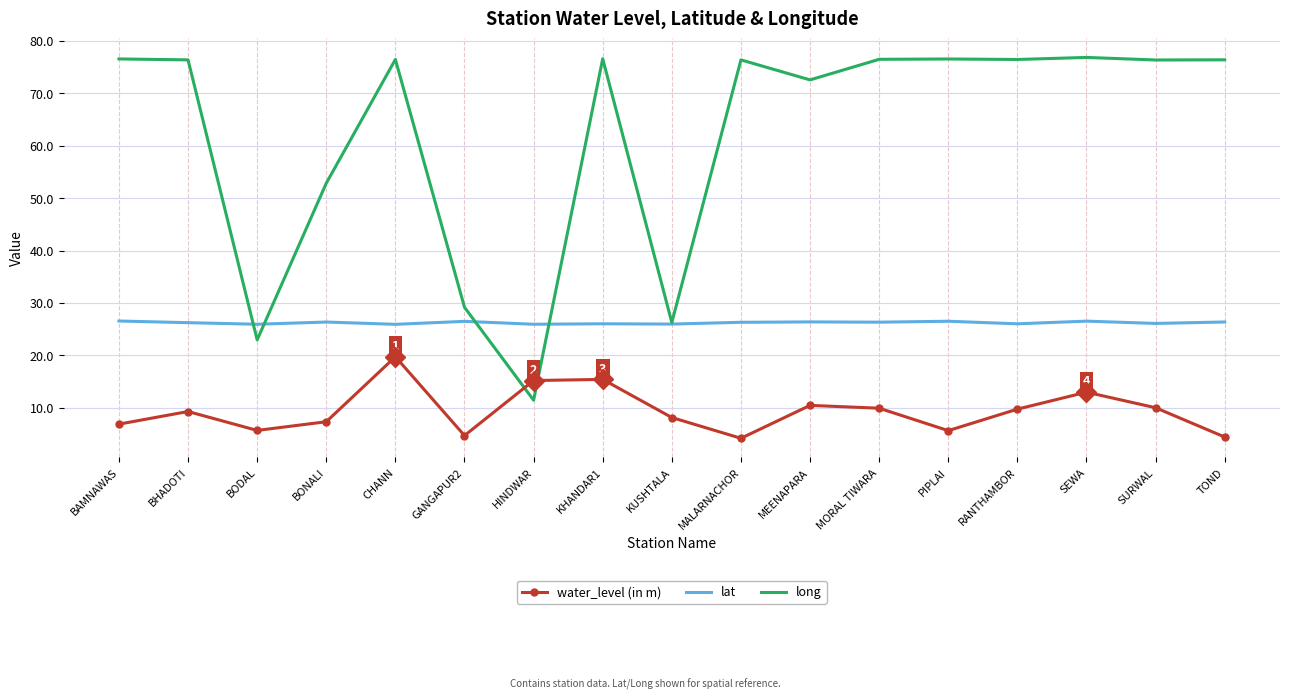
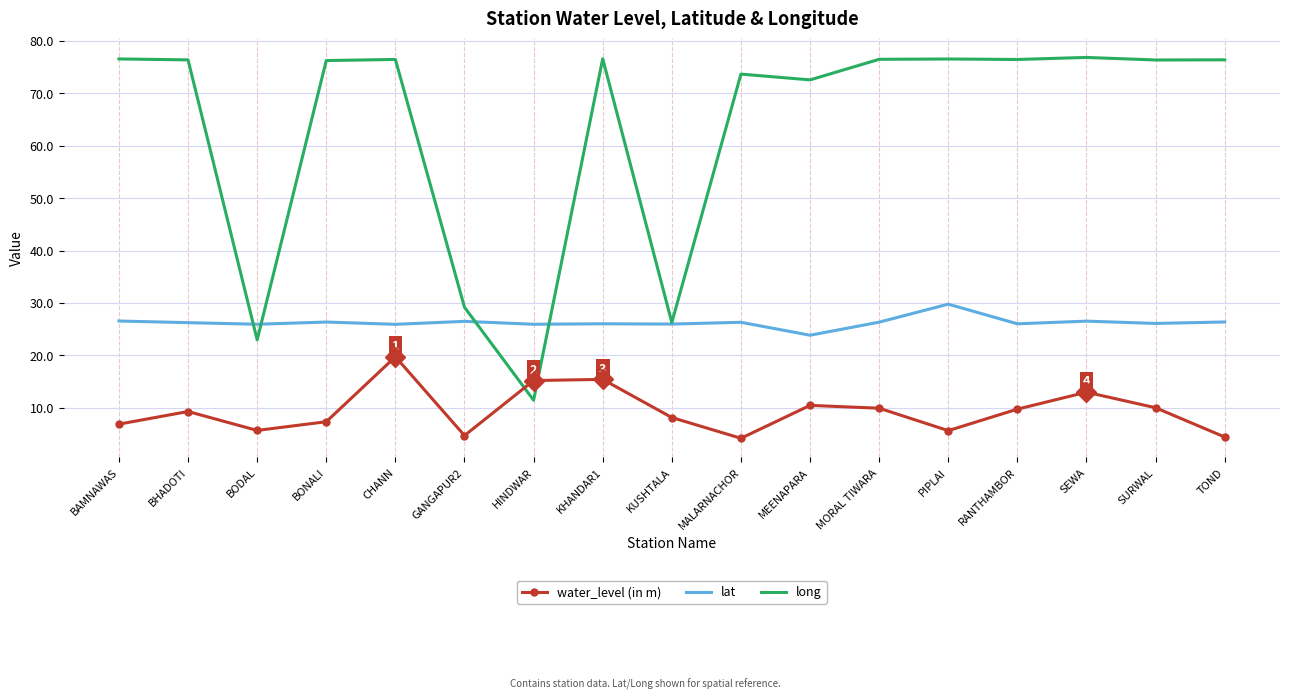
long, BONALI: 53 -> 76
long, MALARNACHOR: 76 -> 74
lat, MEENAPARA: 26 -> 24
lat, PIPLAI: 27 -> 30
